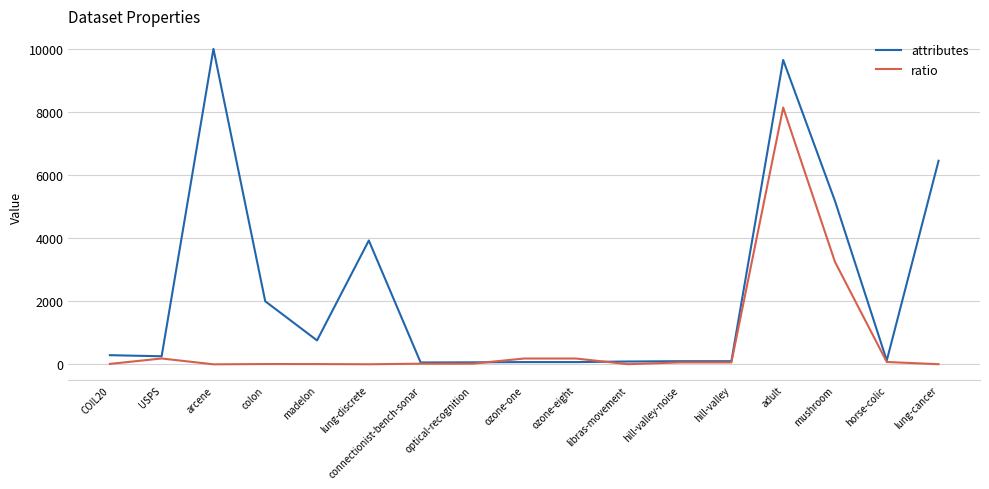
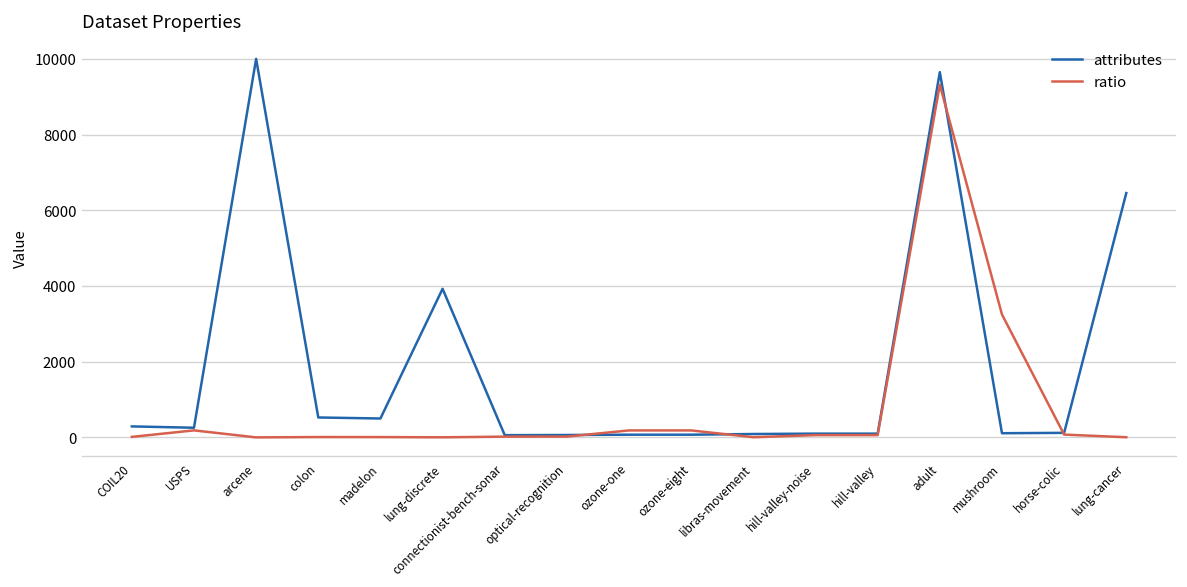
attributes, colon: 2000 -> 500
attributes, madelon: 800 -> 500
ratio, adult: 8100 -> 9300
attributes, mushroom: 5200 -> 100
